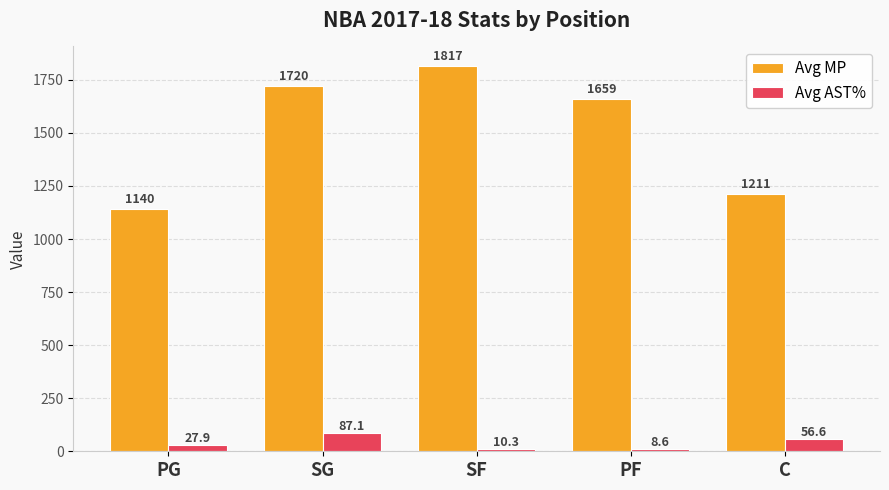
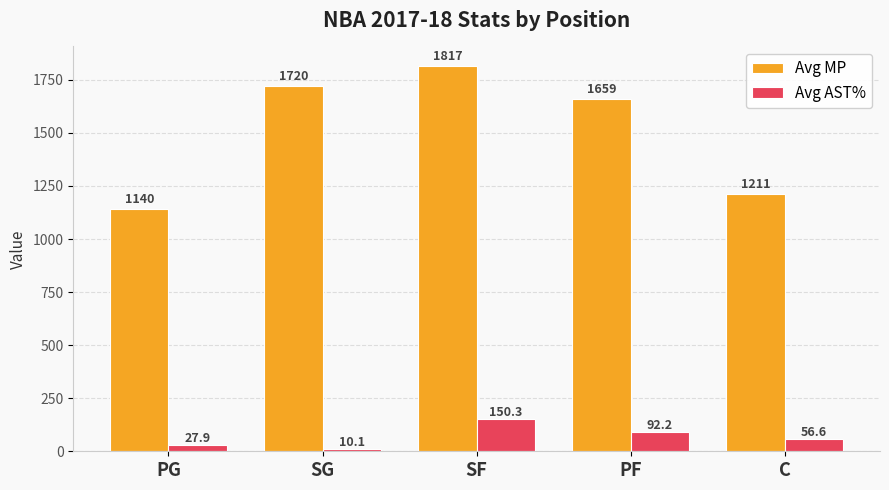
Avg AST%, SG: 87.1 -> 10.1
Avg AST%, SF: 10.3 -> 150.3
Avg AST%, PF: 8.6 -> 92.2
